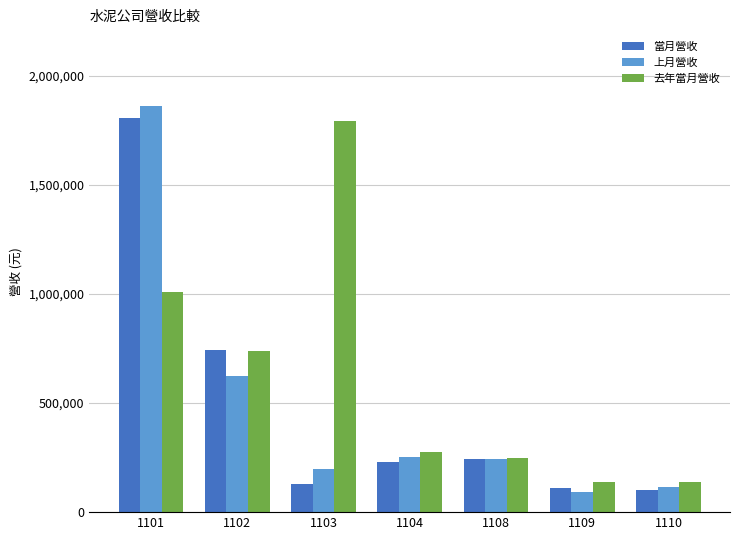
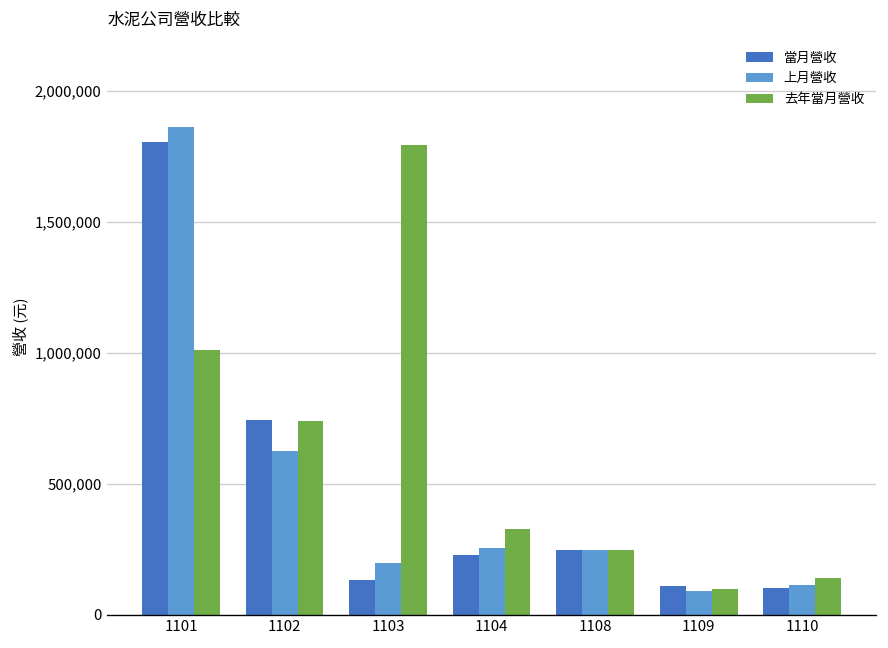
去年當月營收, 1104: 280,000 -> 330,000
去年當月營收, 1109: 140,000 -> 100,000
